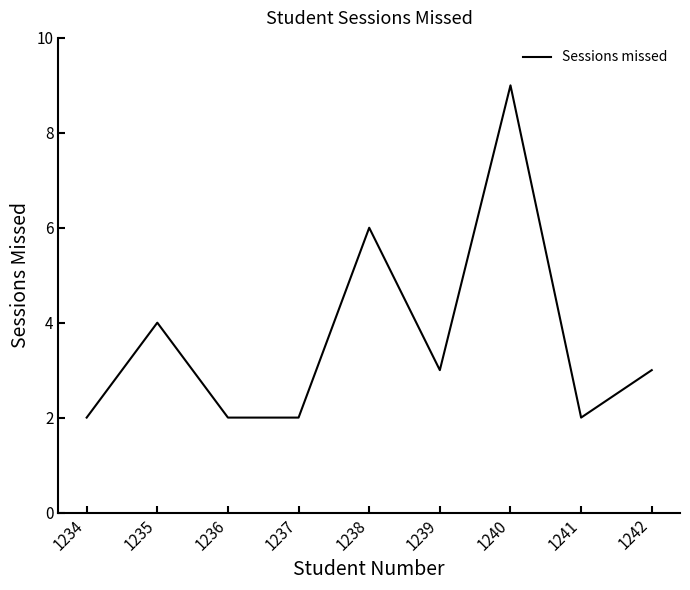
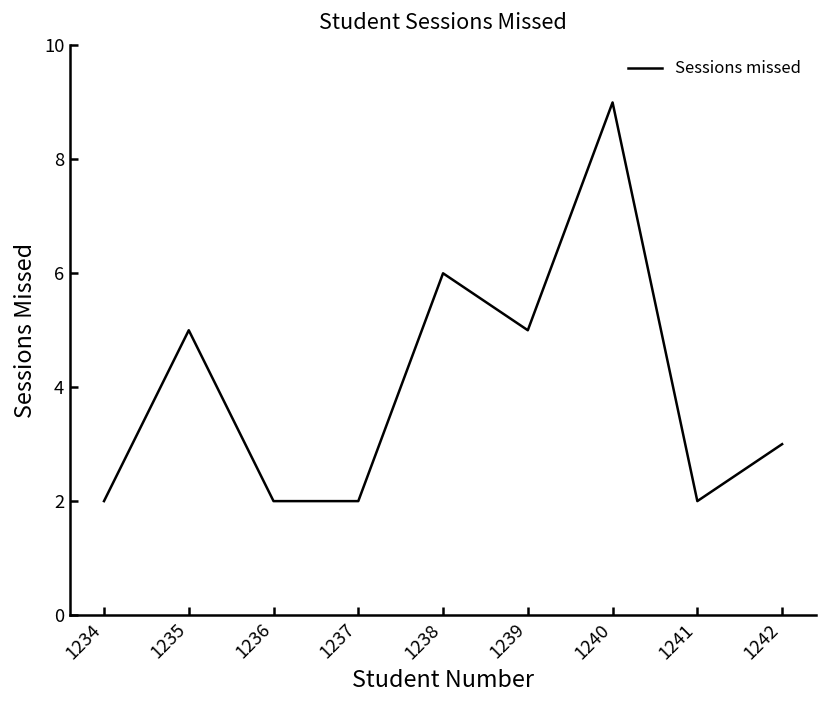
1235: 4 -> 5
1239: 3 -> 5
